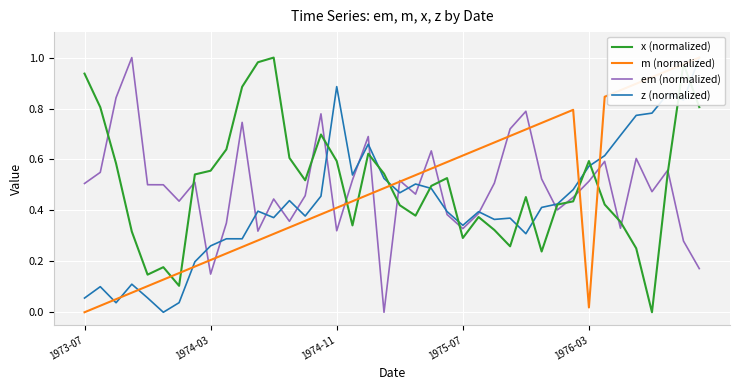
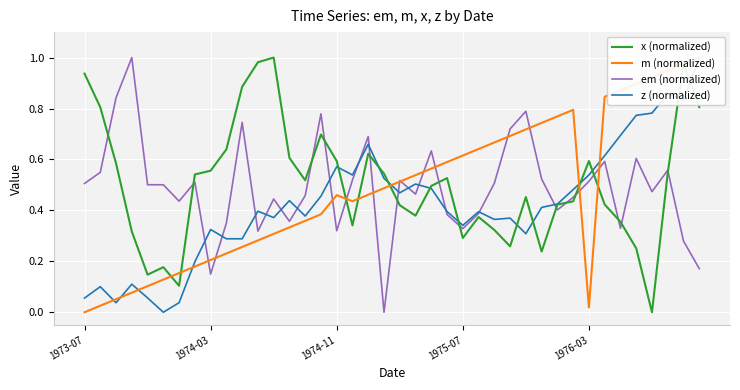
z (normalized), 1974-03: 0.26 -> 0.33
m (normalized), 1974-11: 0.41 -> 0.46
z (normalized), 1974-11: 0.89 -> 0.57
z (normalized), 1976-03: 0.57 -> 0.54
